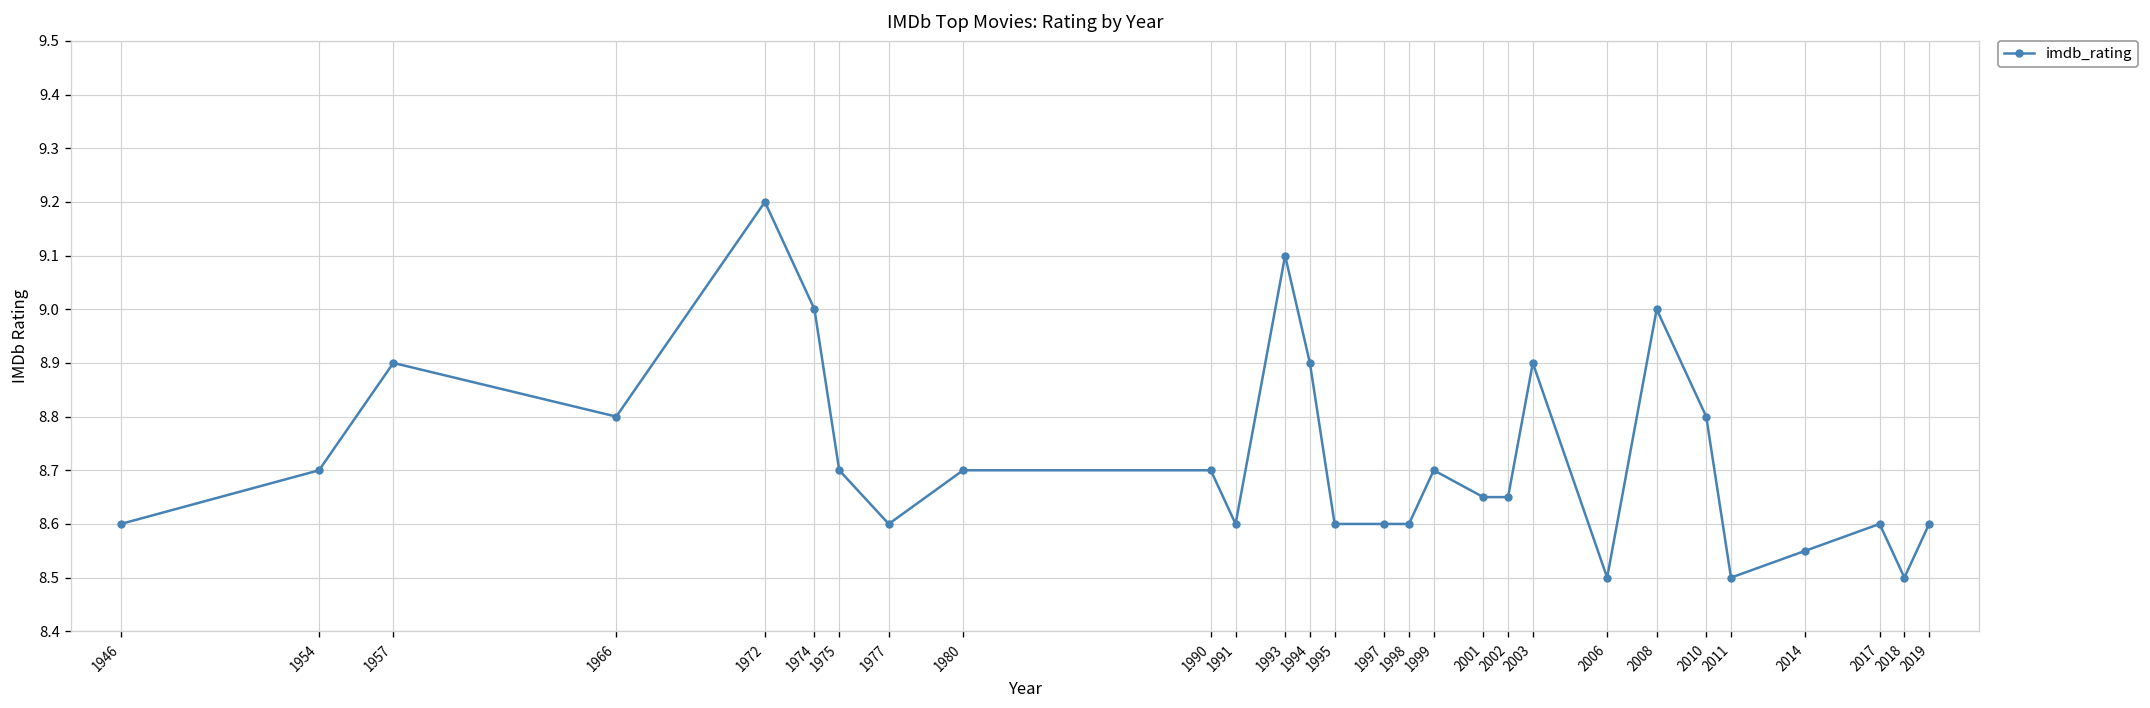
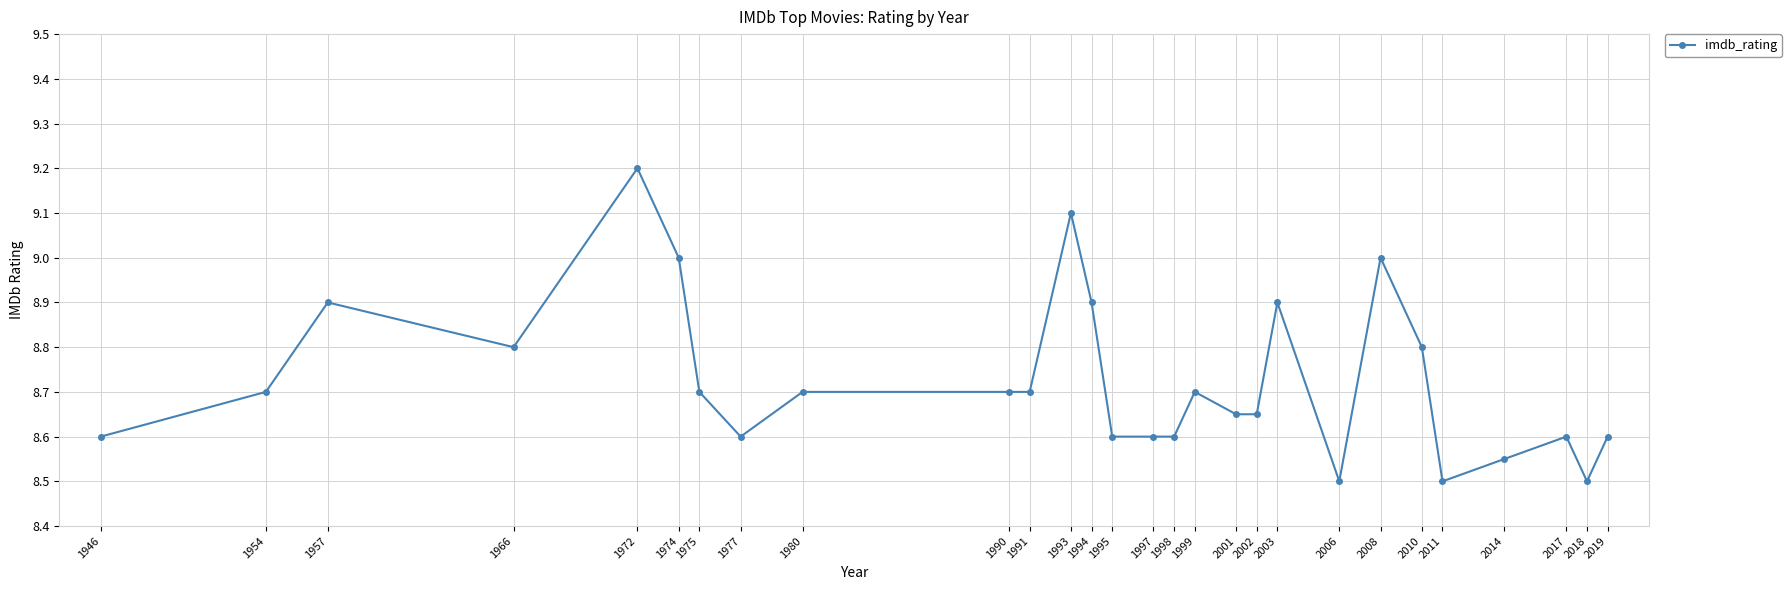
1991: 8.6 -> 8.7
